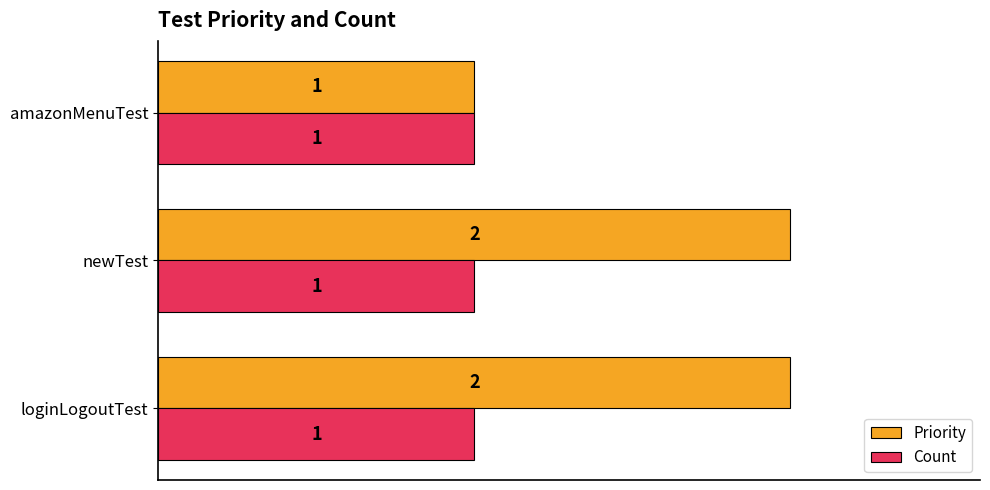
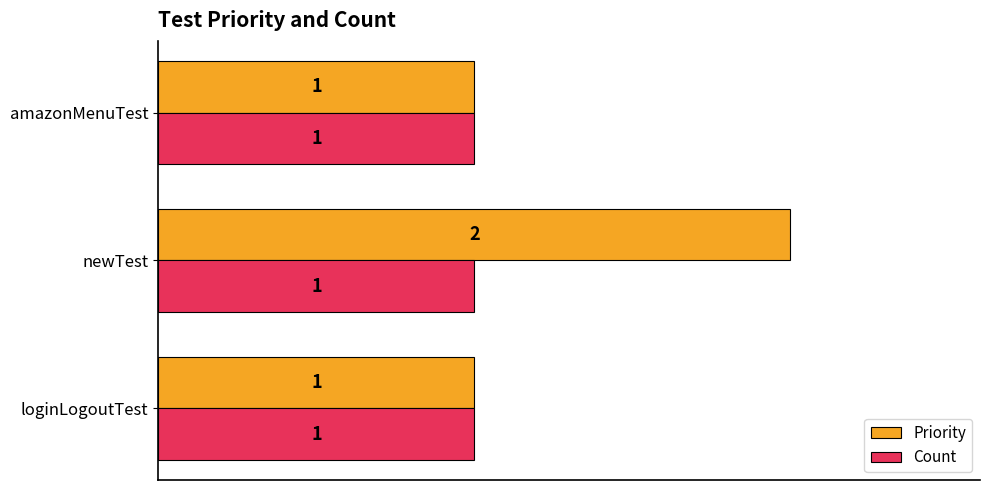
Priority, loginLogoutTest: 2 -> 1
